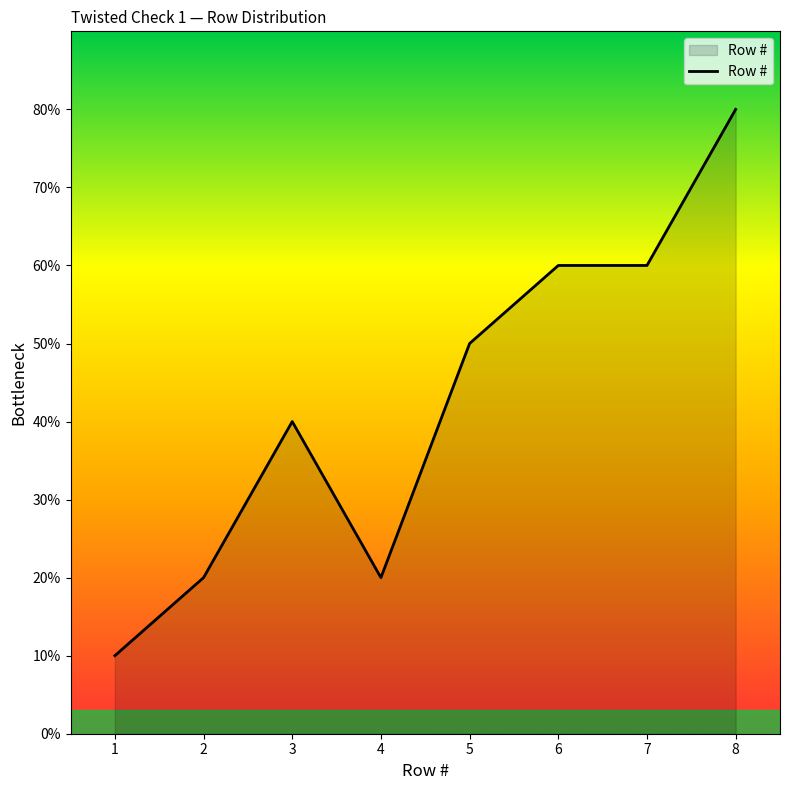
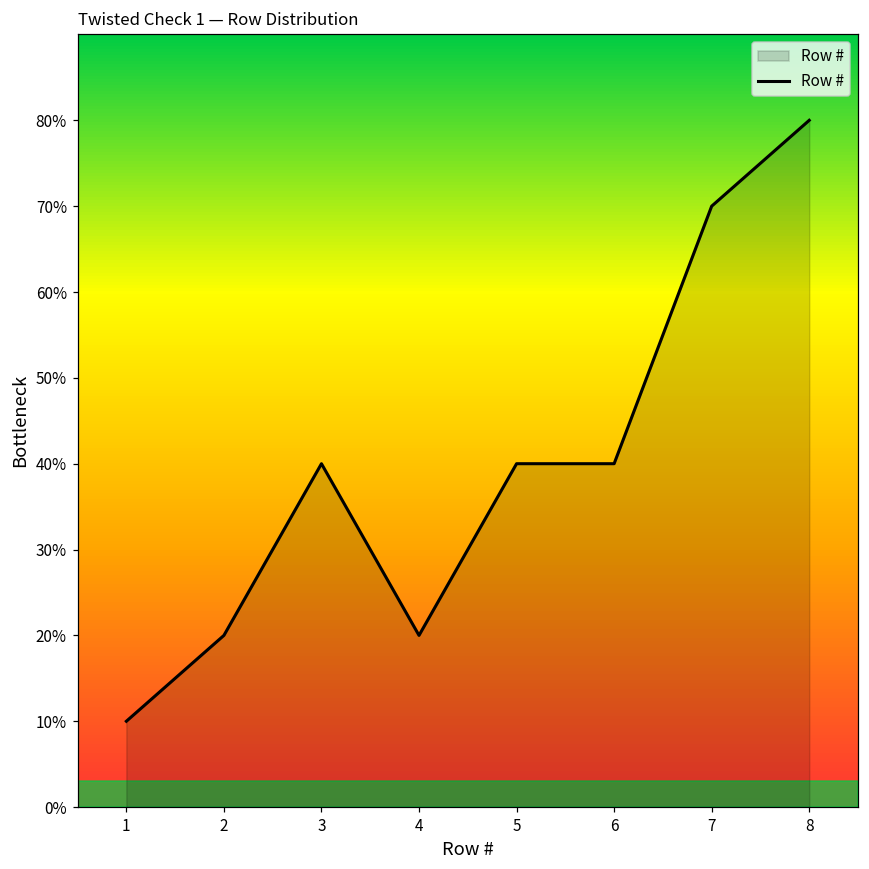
5: 50% -> 40%
6: 60% -> 40%
7: 60% -> 70%
